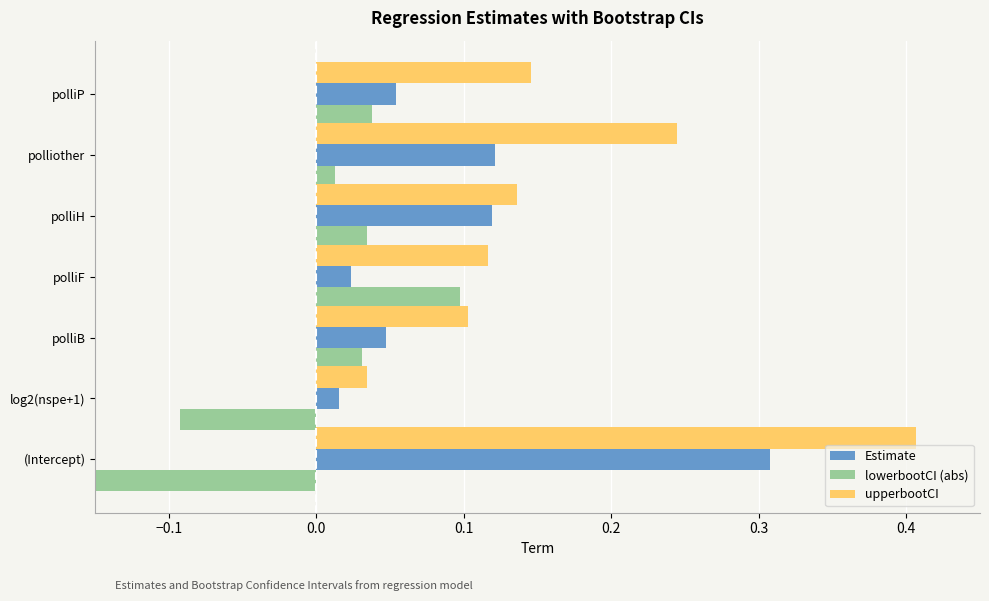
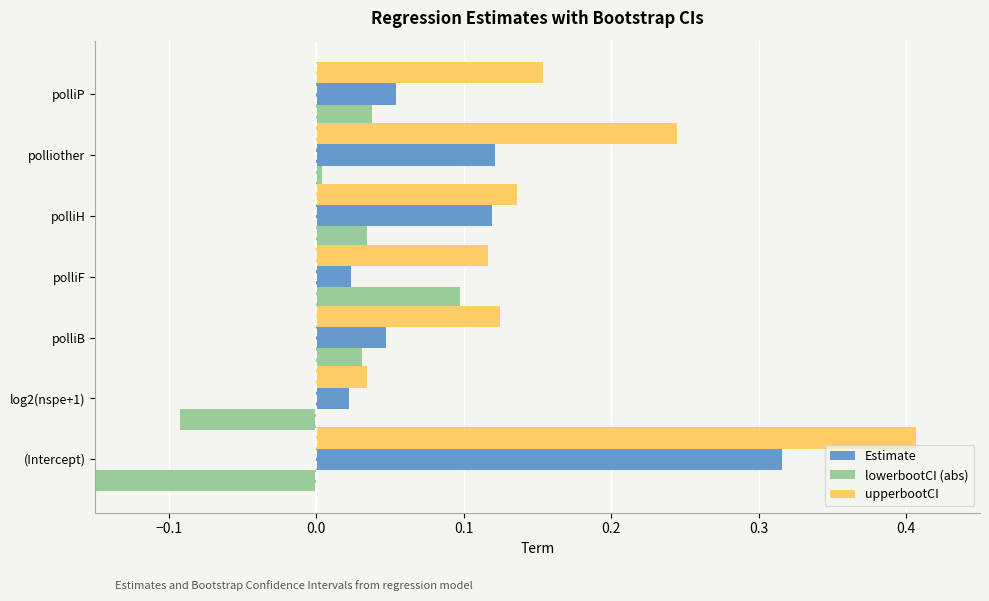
upperbootCI, polliP: 0.146 -> 0.154
lowerbootCI (abs), polliother: 0.012 -> 0.004
upperbootCI, polliB: 0.103 -> 0.125
Estimate, log2(nspe+1): 0.016 -> 0.022
Estimate, (Intercept): 0.308 -> 0.316
